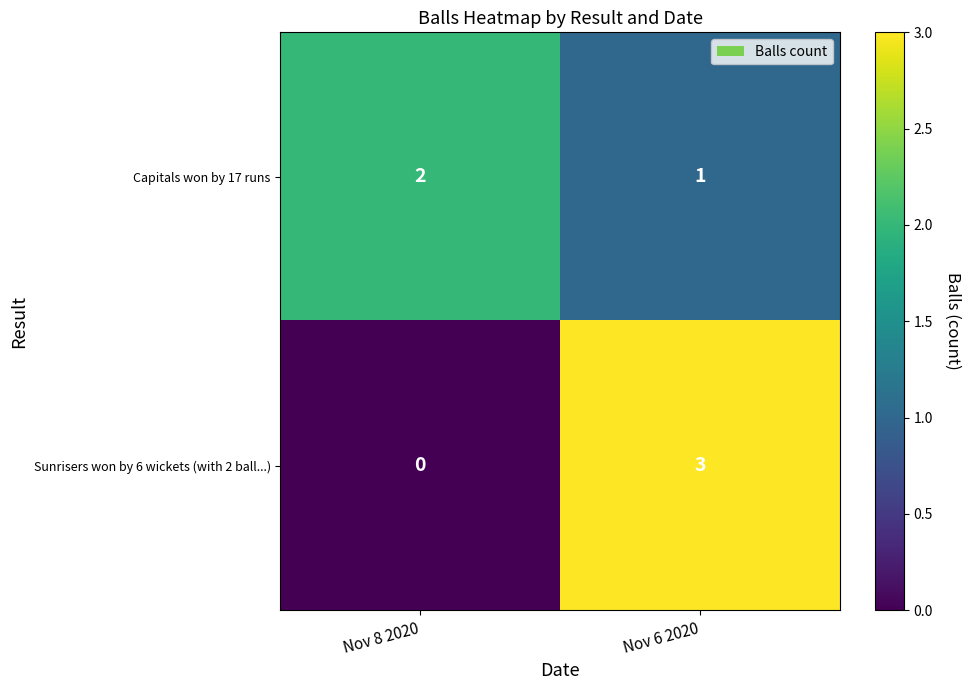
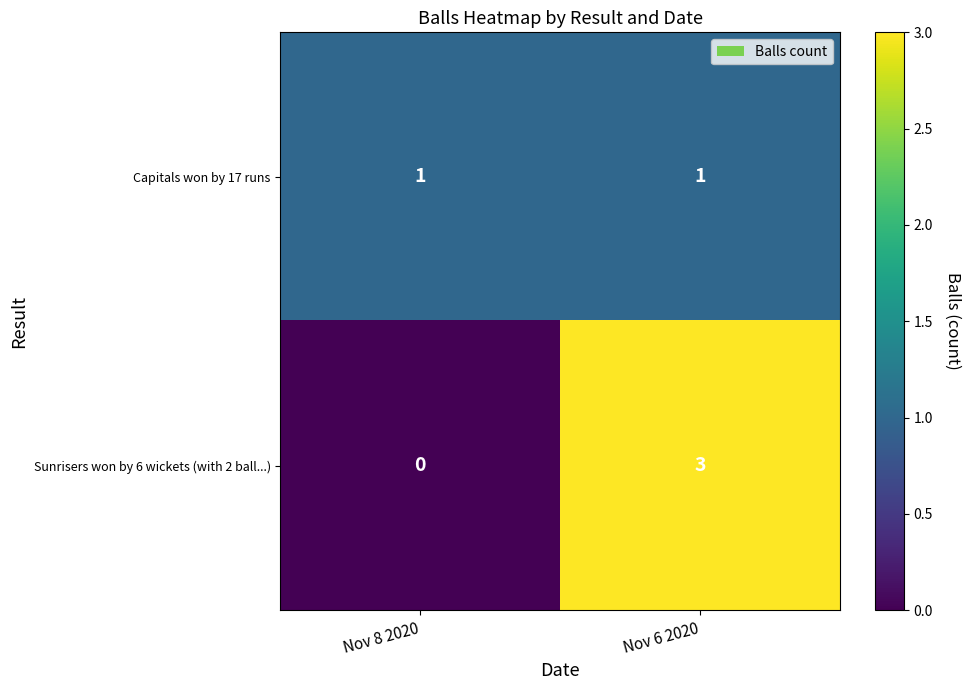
Capitals won by 17 runs, Nov 8 2020: 2 -> 1
